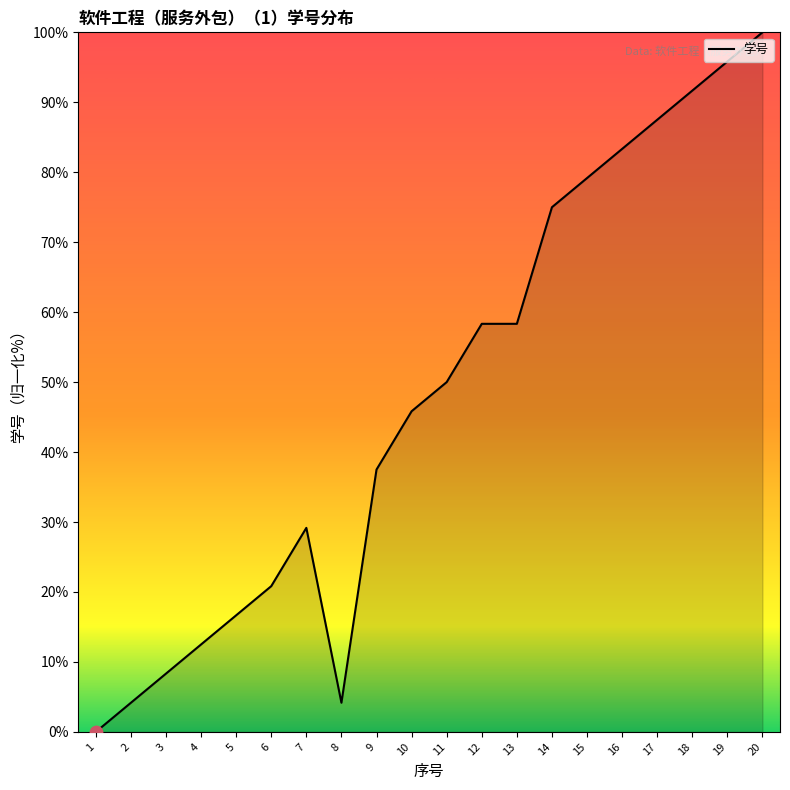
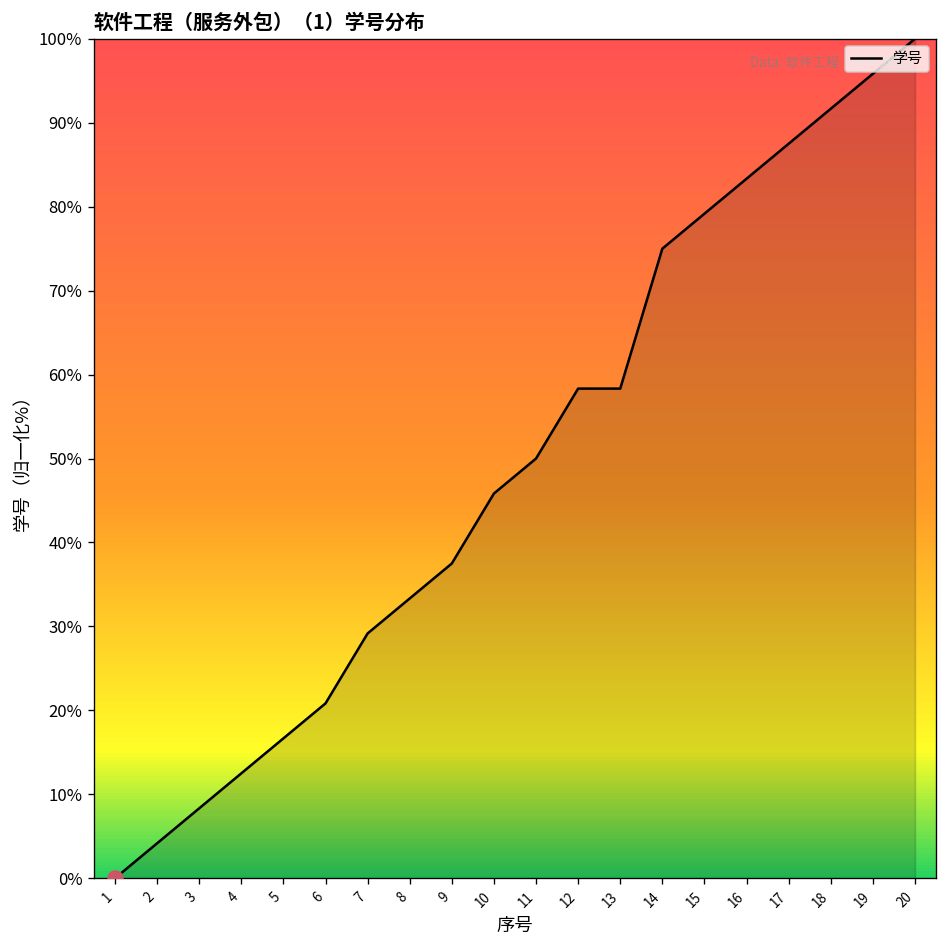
学号, 8: 4% -> 33%
